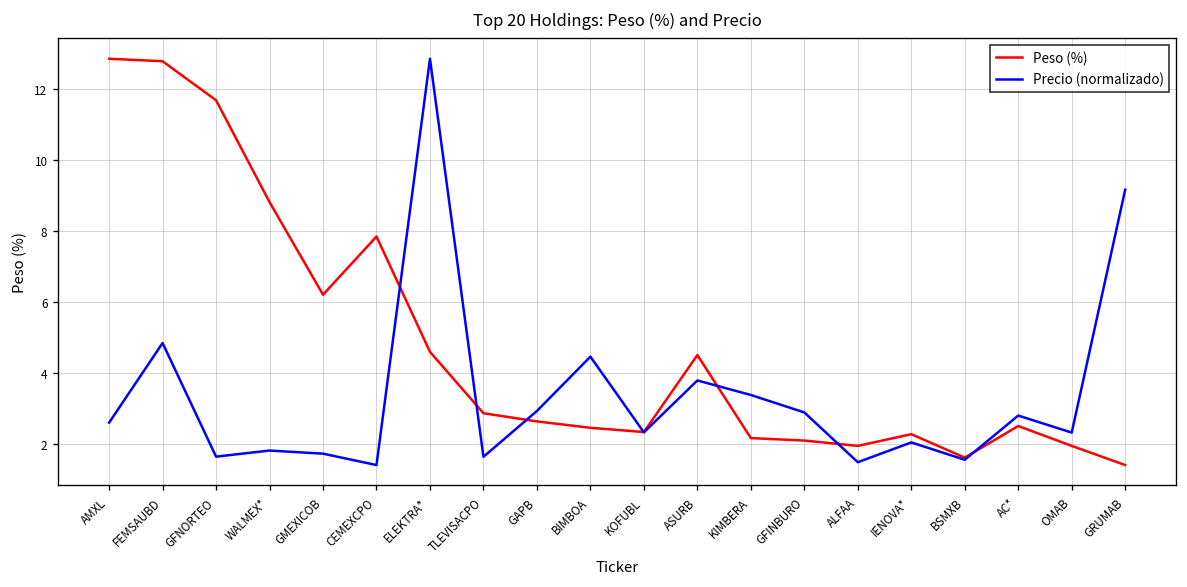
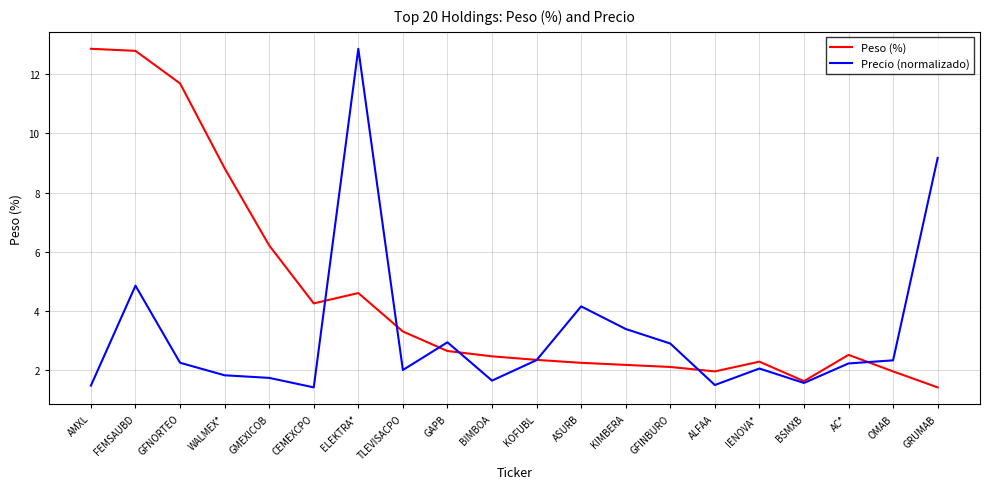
Precio (normalizado), AMXL: 2.6 -> 1.5
Precio (normalizado), GFNORTEO: 1.6 -> 2.2
Peso (%), CEMEXCPO: 7.9 -> 4.3
Peso (%), TLEVISACPO: 2.9 -> 3.3
Precio (normalizado), TLEVISACPO: 1.6 -> 2.0
Precio (normalizado), BIMBOA: 4.5 -> 1.6
Peso (%), ASURB: 4.5 -> 2.2
Precio (normalizado), ASURB: 3.8 -> 4.1
Precio (normalizado), AC*: 2.8 -> 2.2
